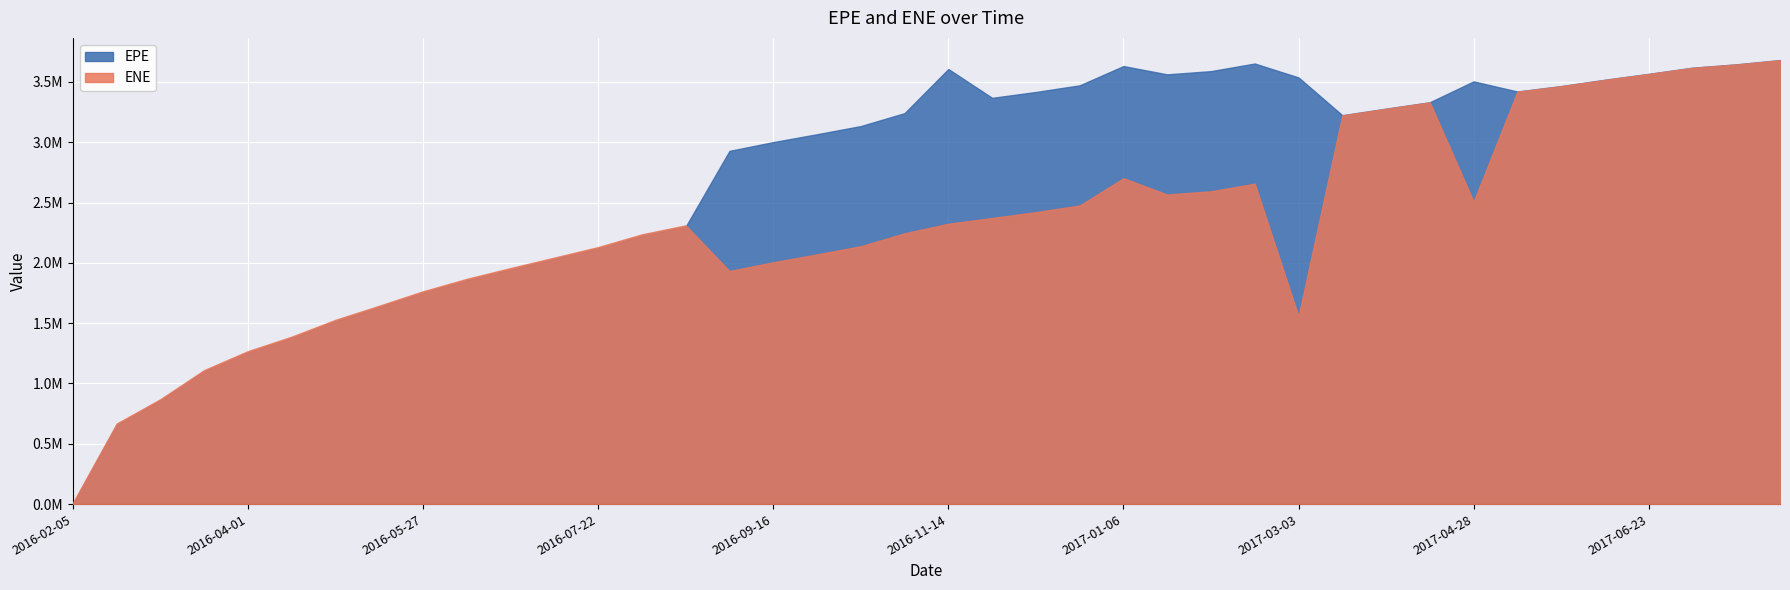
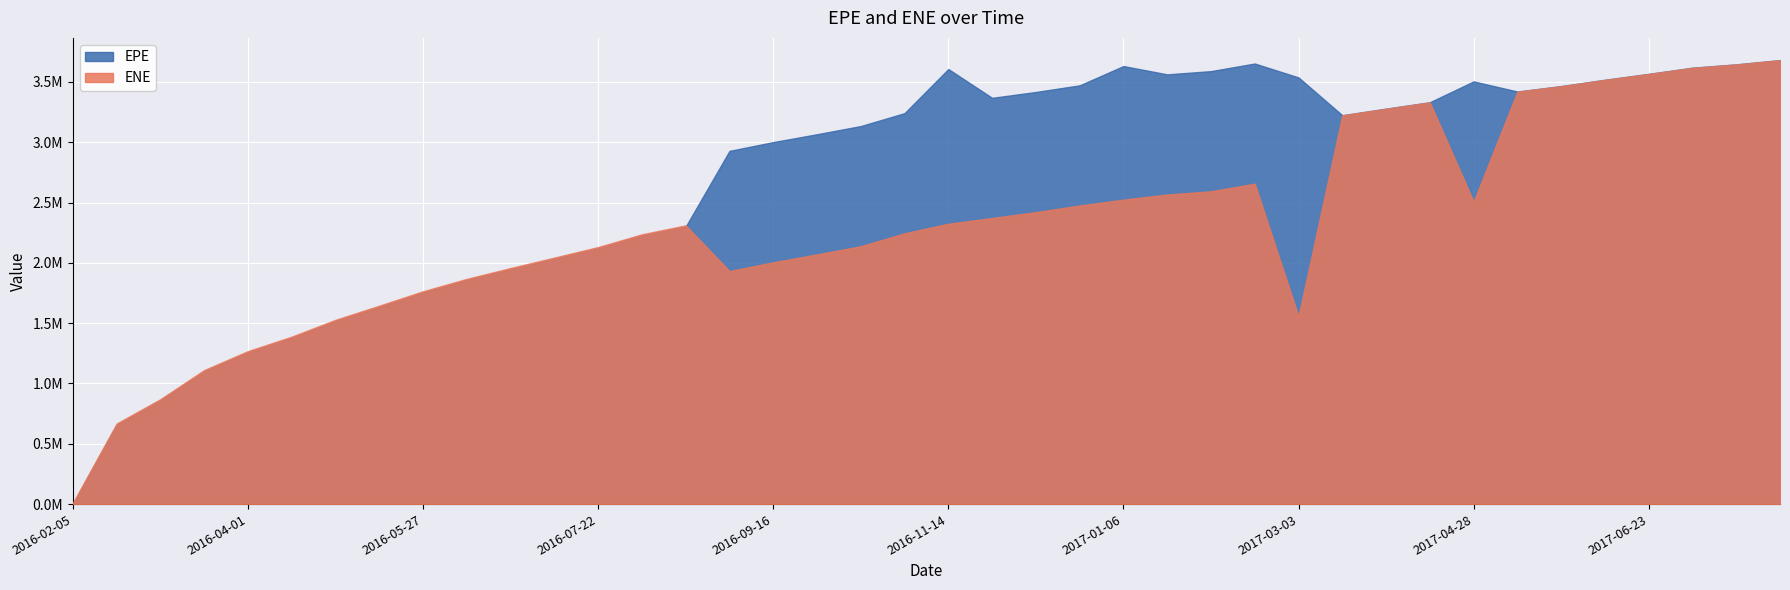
ENE, 2017-01-06: 2700000 -> 2520000
